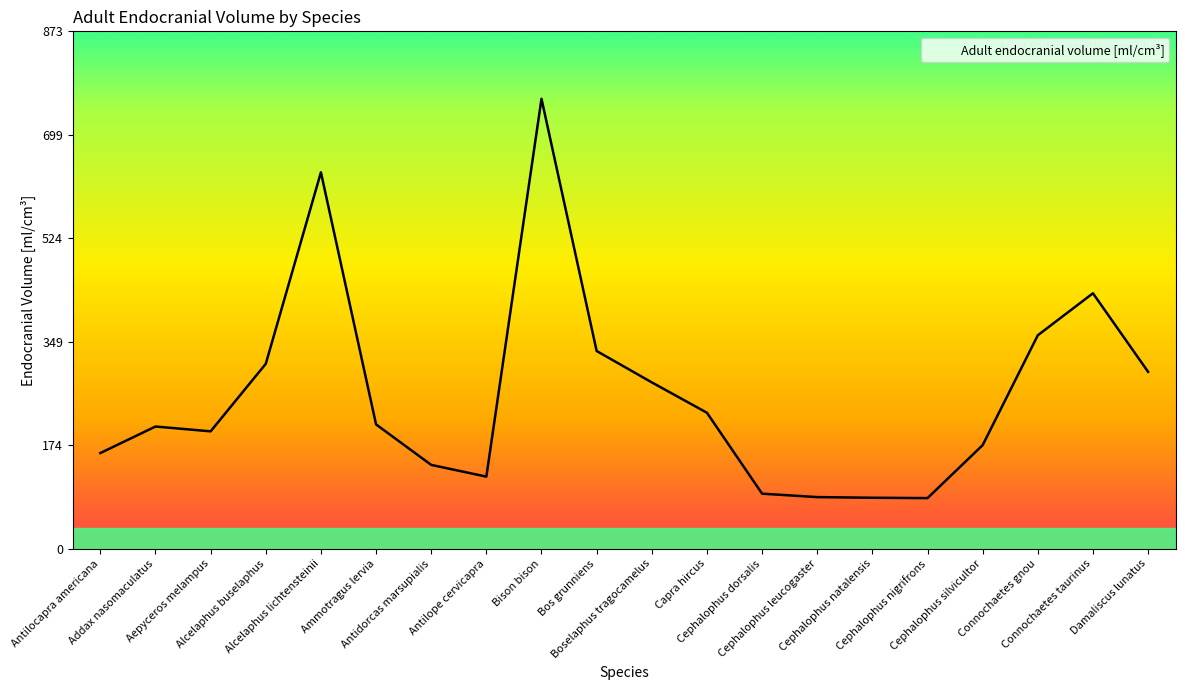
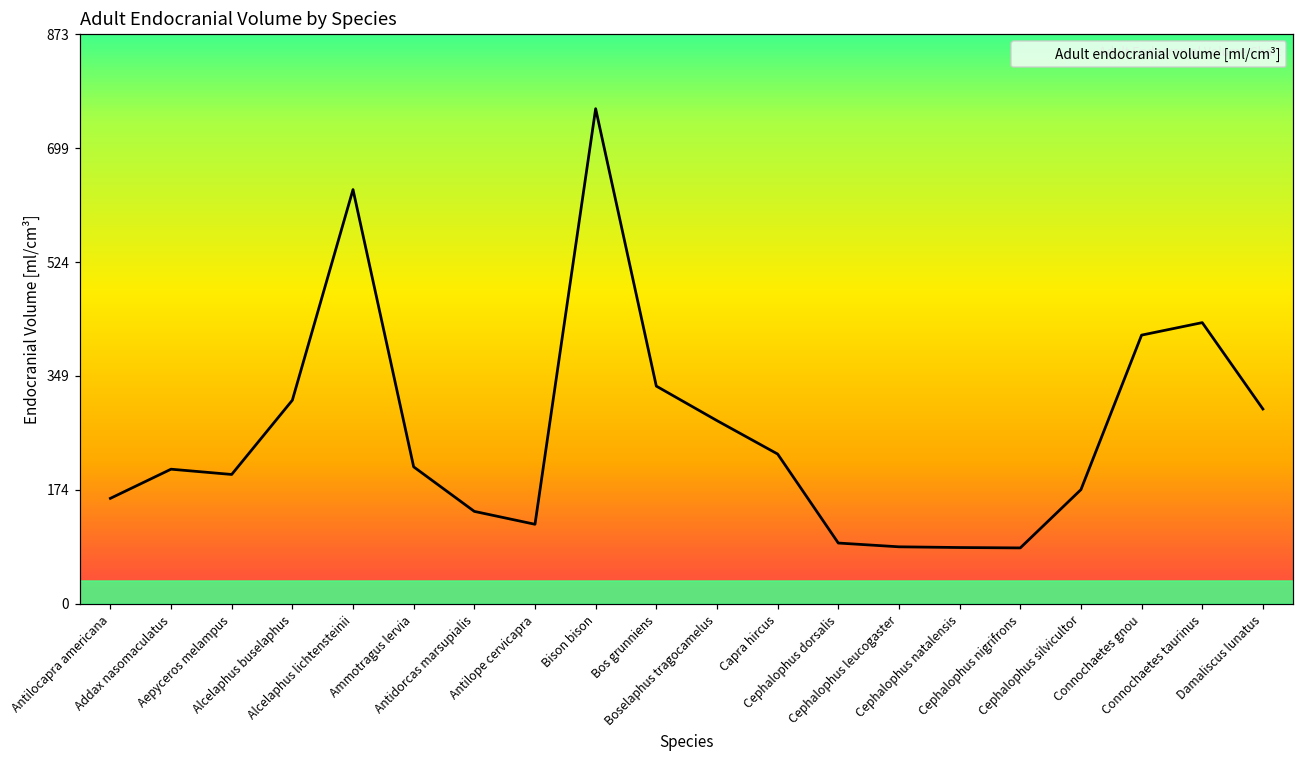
Connochaetes gnou: 360 -> 410
